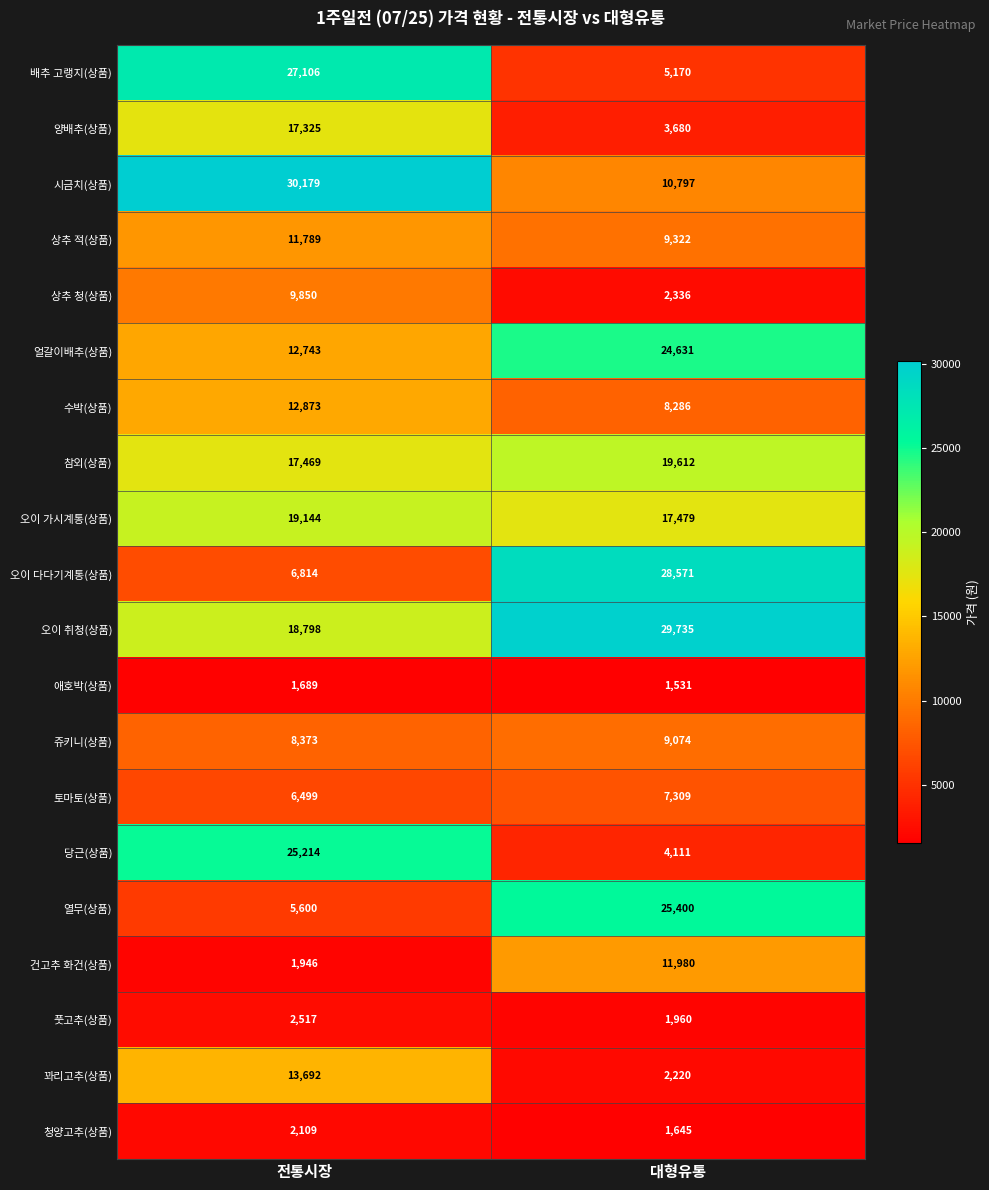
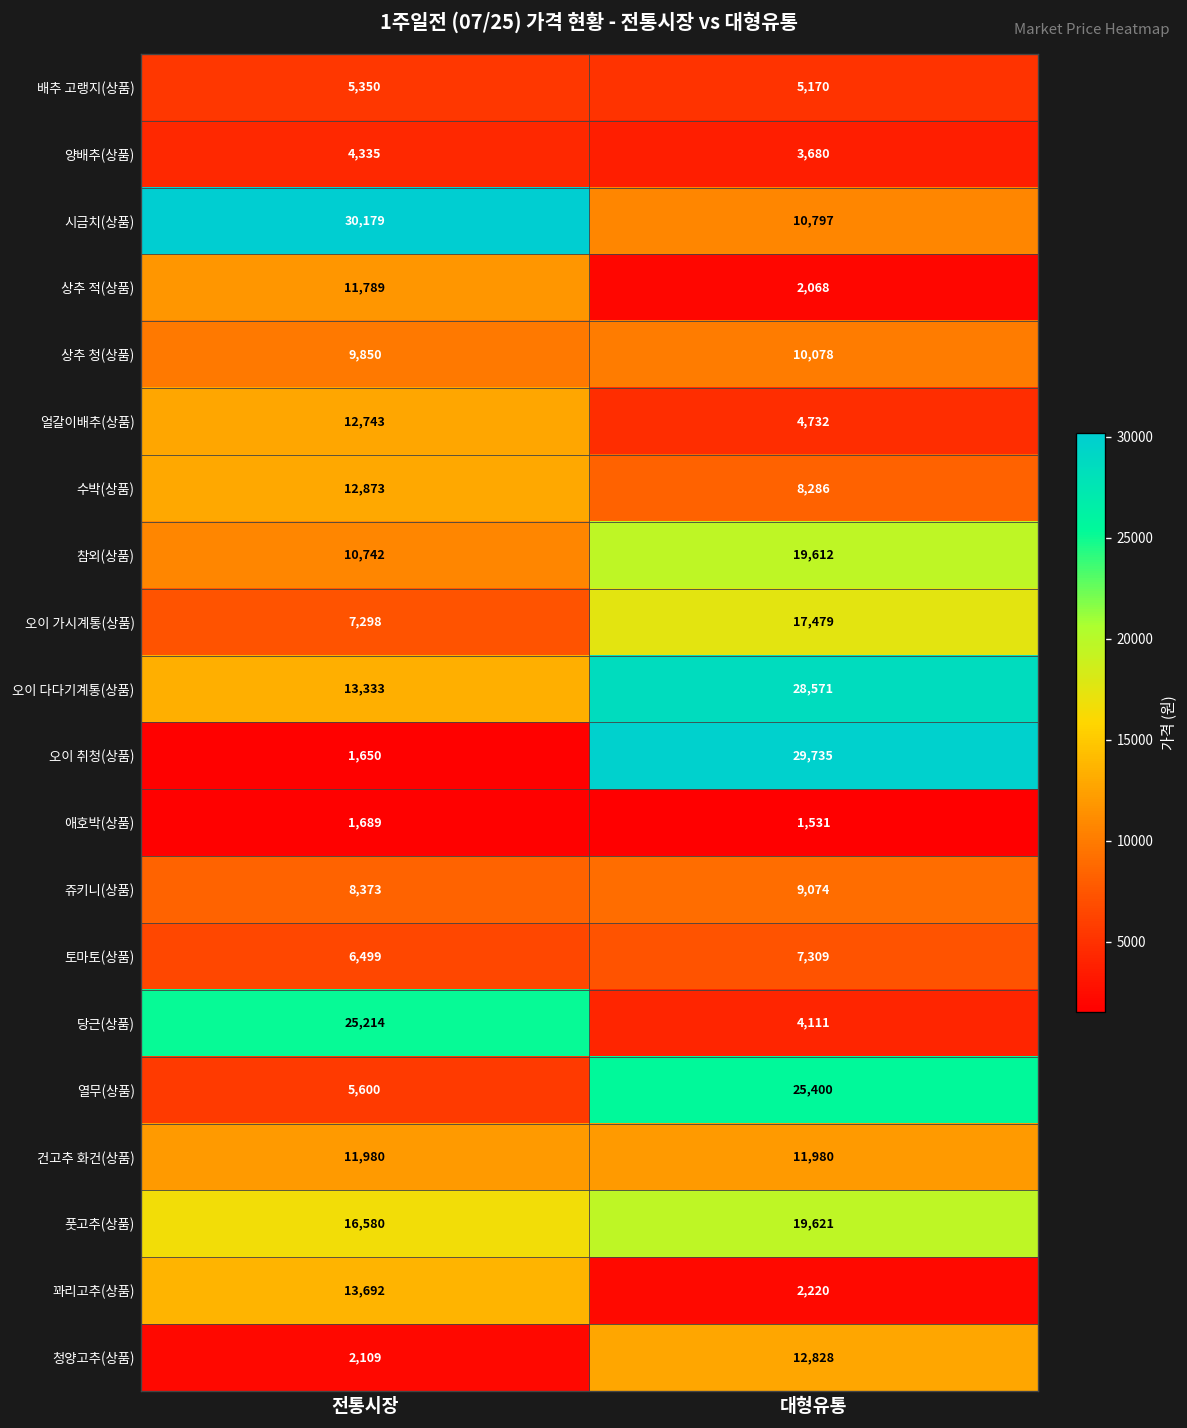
배추 고랭지(상품), 전통시장: 27,106 -> 5,350
양배추(상품), 전통시장: 17,325 -> 4,335
상추 적(상품), 대형유통: 9,322 -> 2,068
상추 청(상품), 대형유통: 2,336 -> 10,078
얼갈이배추(상품), 대형유통: 24,631 -> 4,732
참외(상품), 전통시장: 17,469 -> 10,742
오이 가시계통(상품), 전통시장: 19,144 -> 7,298
오이 다다기계통(상품), 전통시장: 6,814 -> 13,333
오이 취청(상품), 전통시장: 18,798 -> 1,650
건고추 화건(상품), 전통시장: 1,946 -> 11,980
풋고추(상품), 전통시장: 2,517 -> 16,580
풋고추(상품), 대형유통: 1,960 -> 19,621
청양고추(상품), 대형유통: 1,645 -> 12,828
